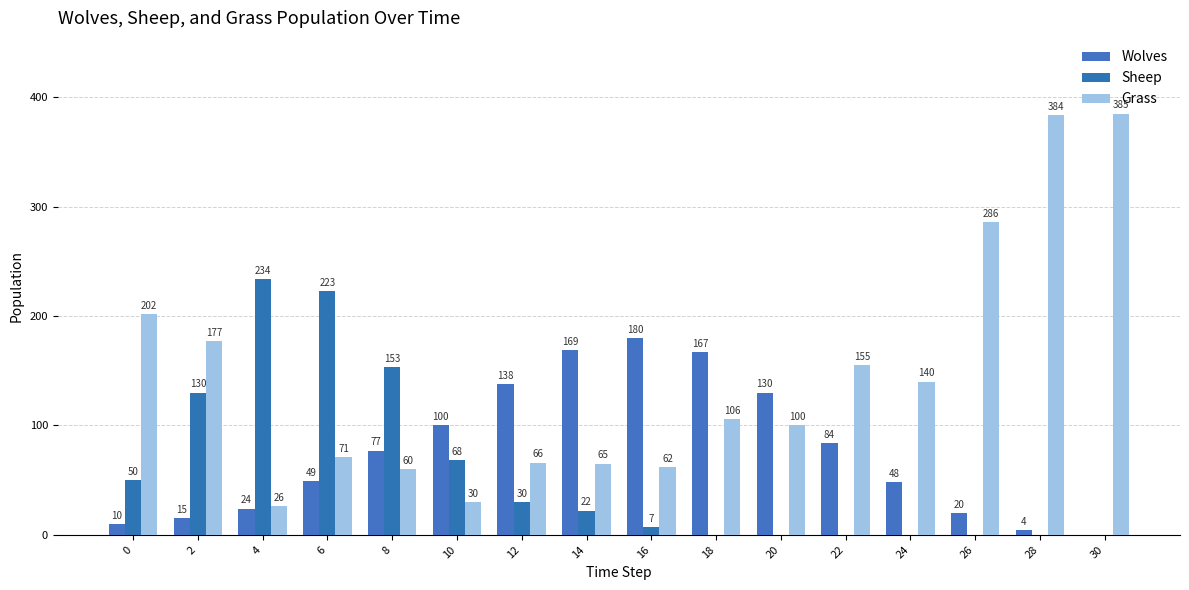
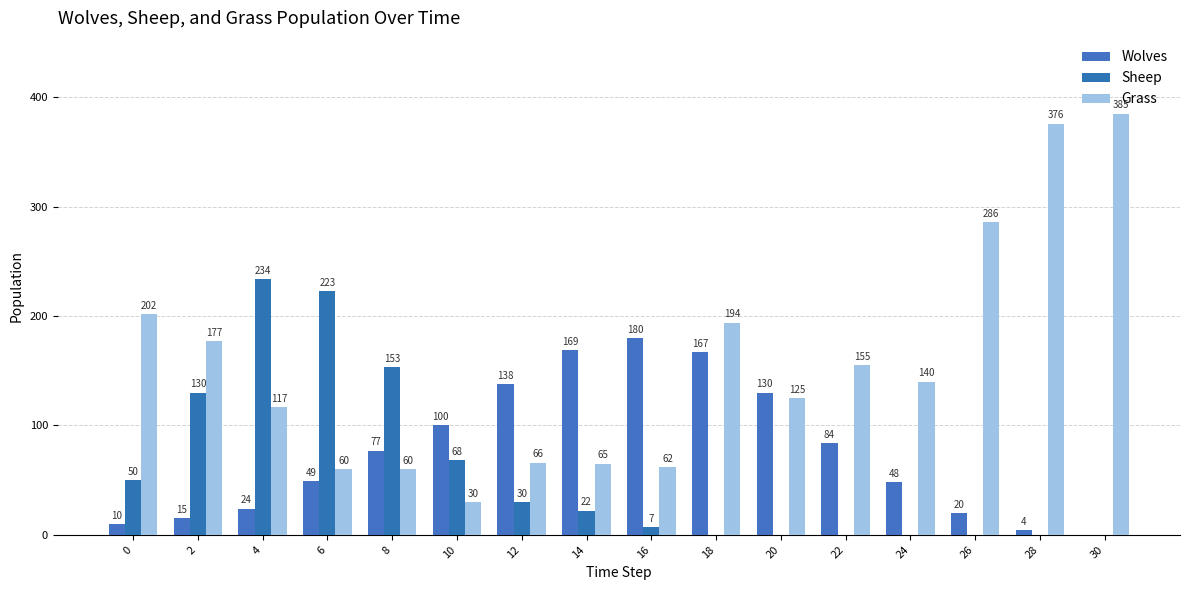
Grass, 4: 26 -> 117
Grass, 6: 71 -> 60
Grass, 18: 106 -> 194
Grass, 20: 100 -> 125
Grass, 28: 384 -> 376
